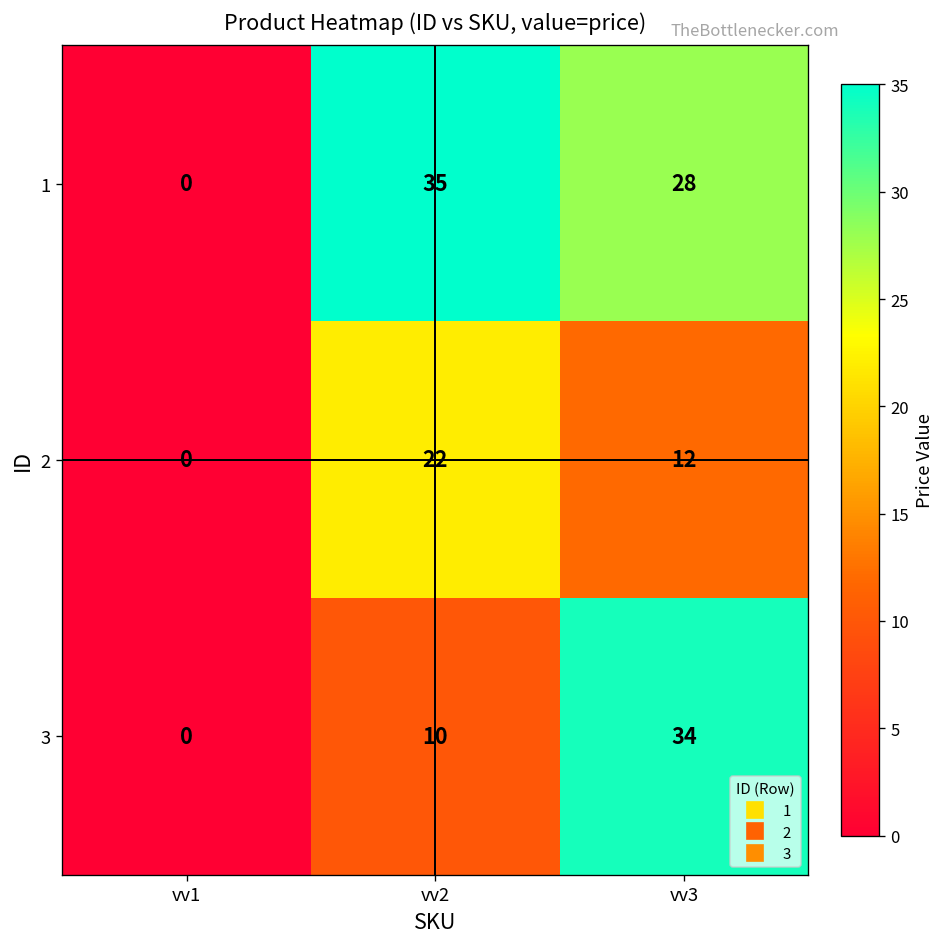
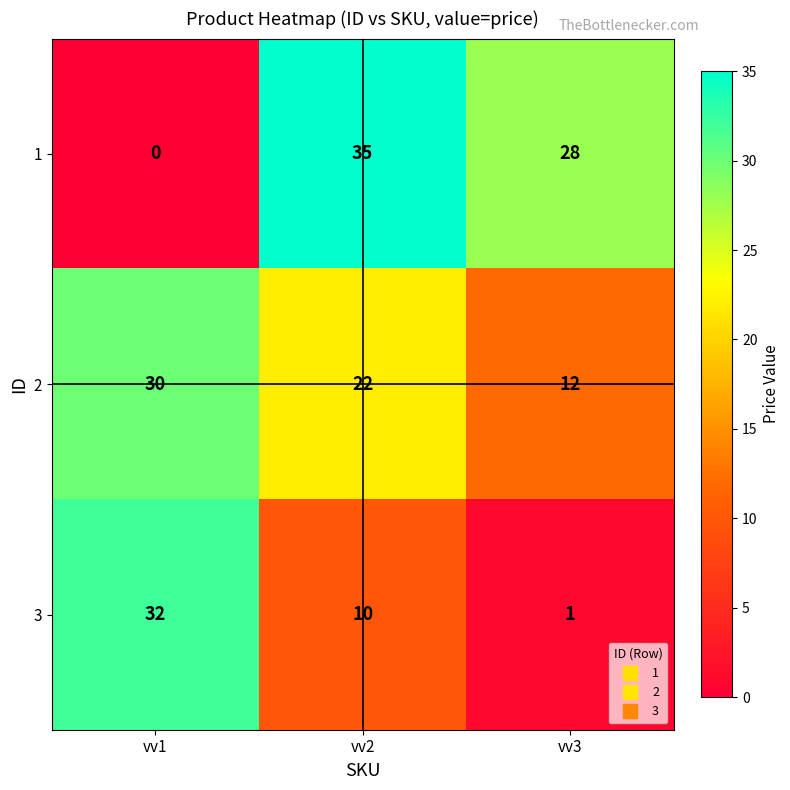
2, vv1: 0 -> 30
3, vv1: 0 -> 32
3, vv3: 34 -> 1
